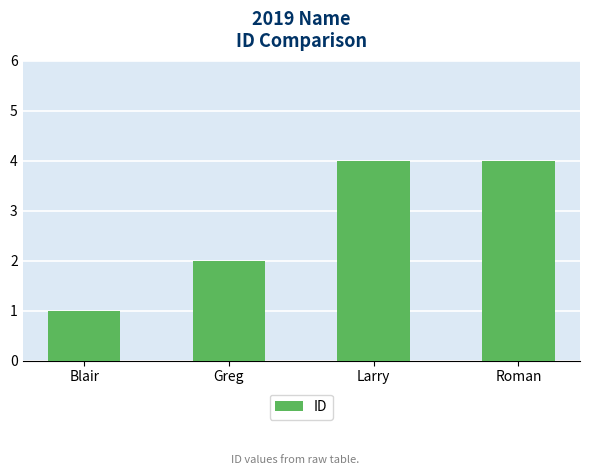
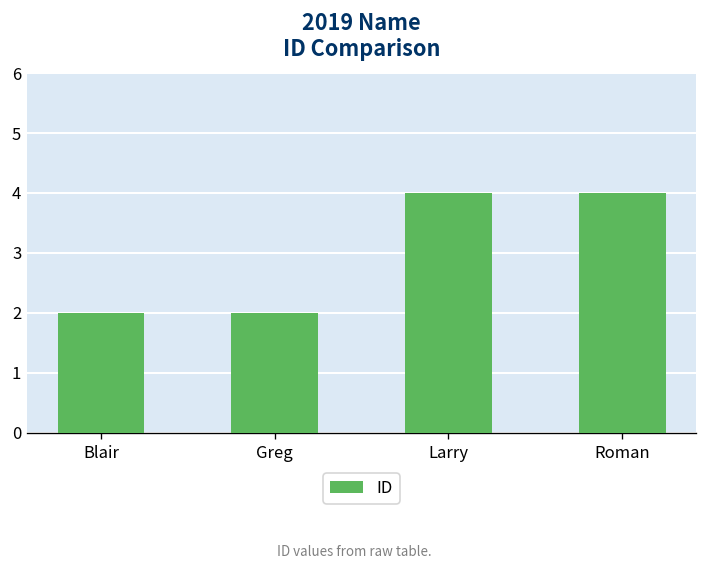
Blair: 1 -> 2
